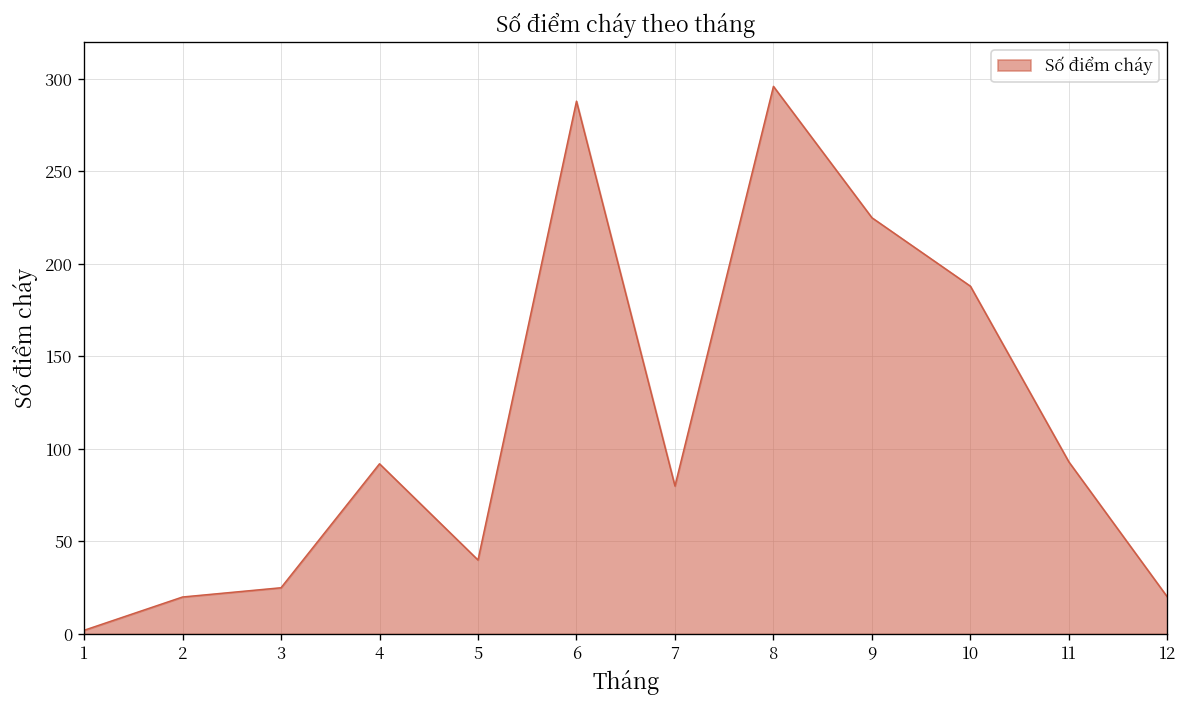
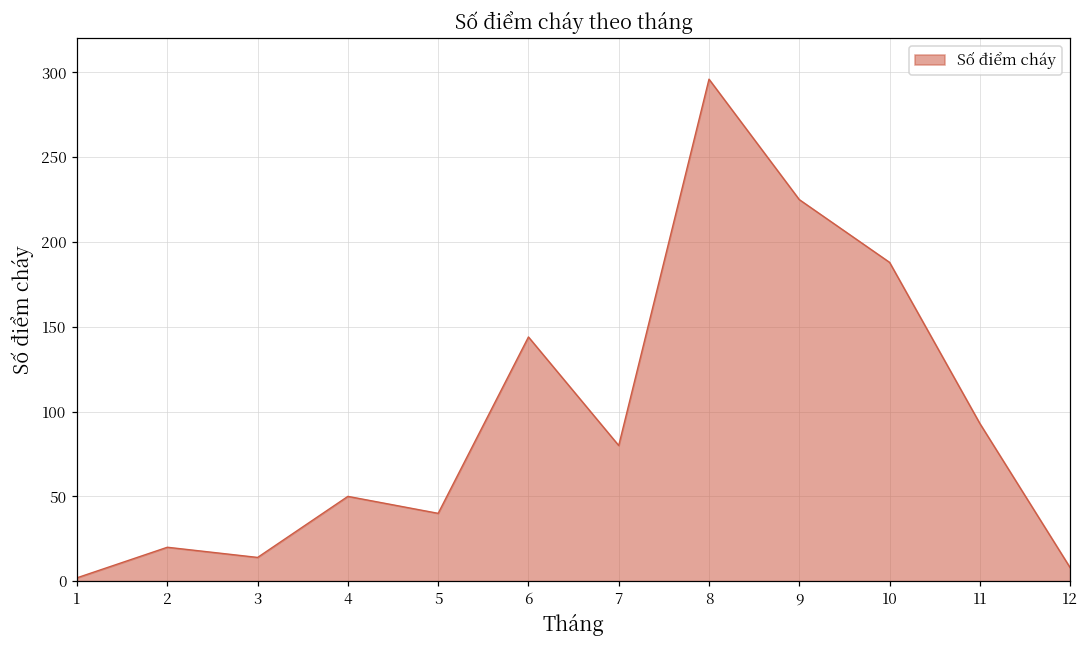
3: 25 -> 14
4: 92 -> 50
6: 288 -> 144
12: 20 -> 8
